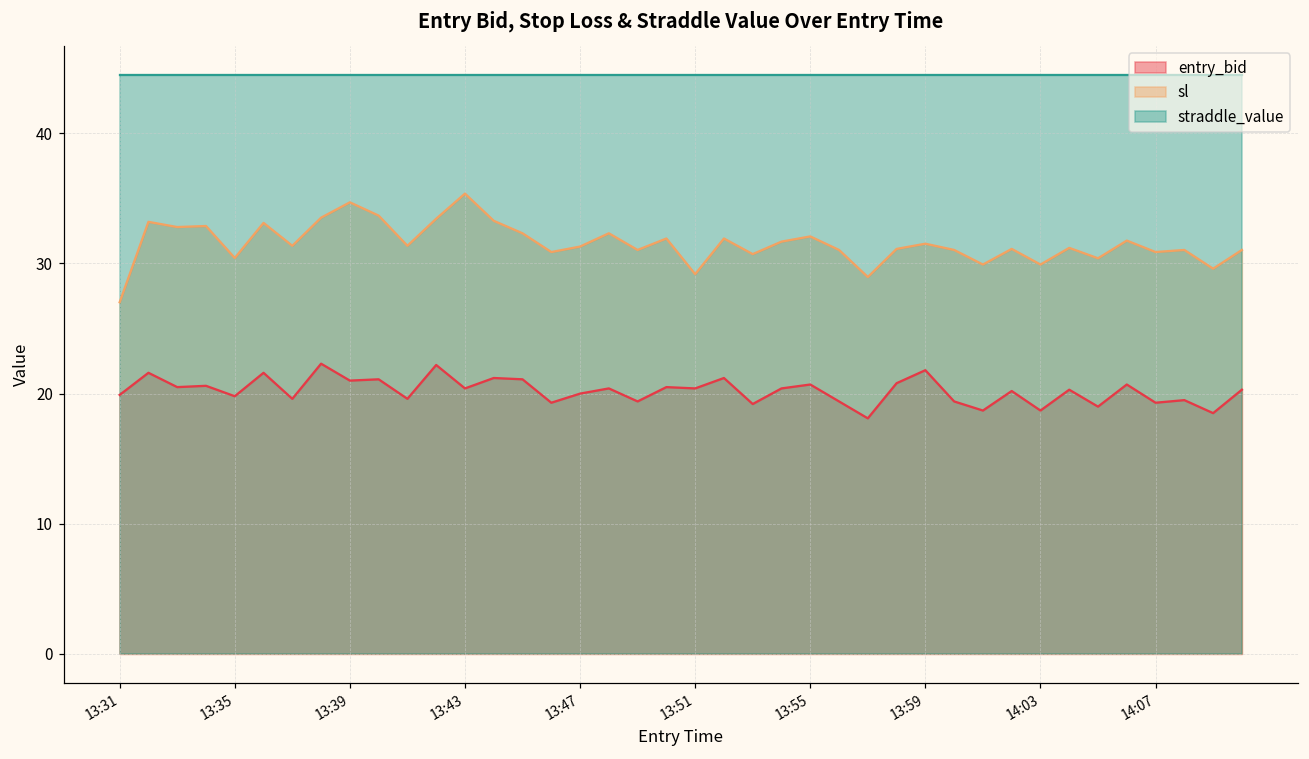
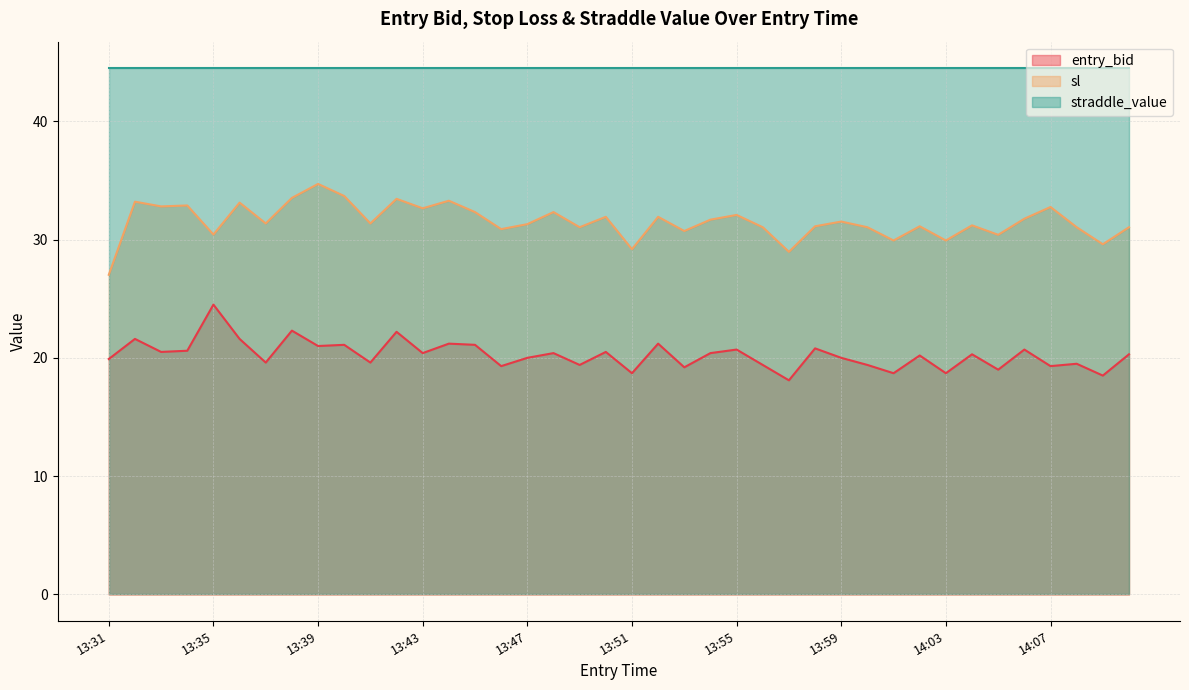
entry_bid, 13:35: 19.8 -> 24.5
sl, 13:43: 35.4 -> 32.6
entry_bid, 13:51: 20.4 -> 18.7
entry_bid, 13:59: 21.8 -> 20.0
sl, 14:07: 30.9 -> 32.8
